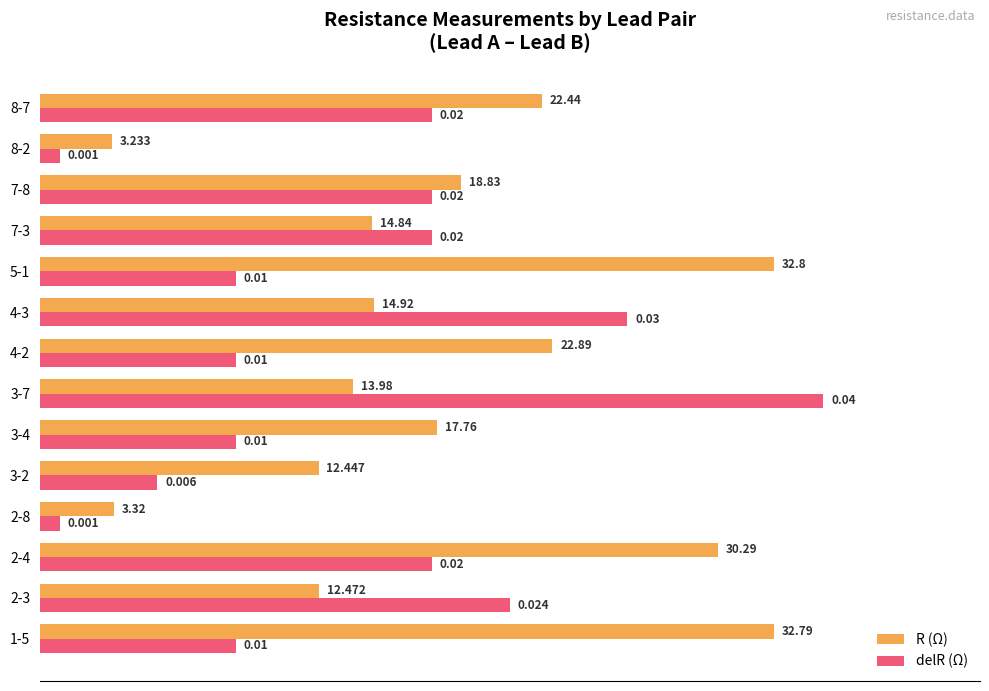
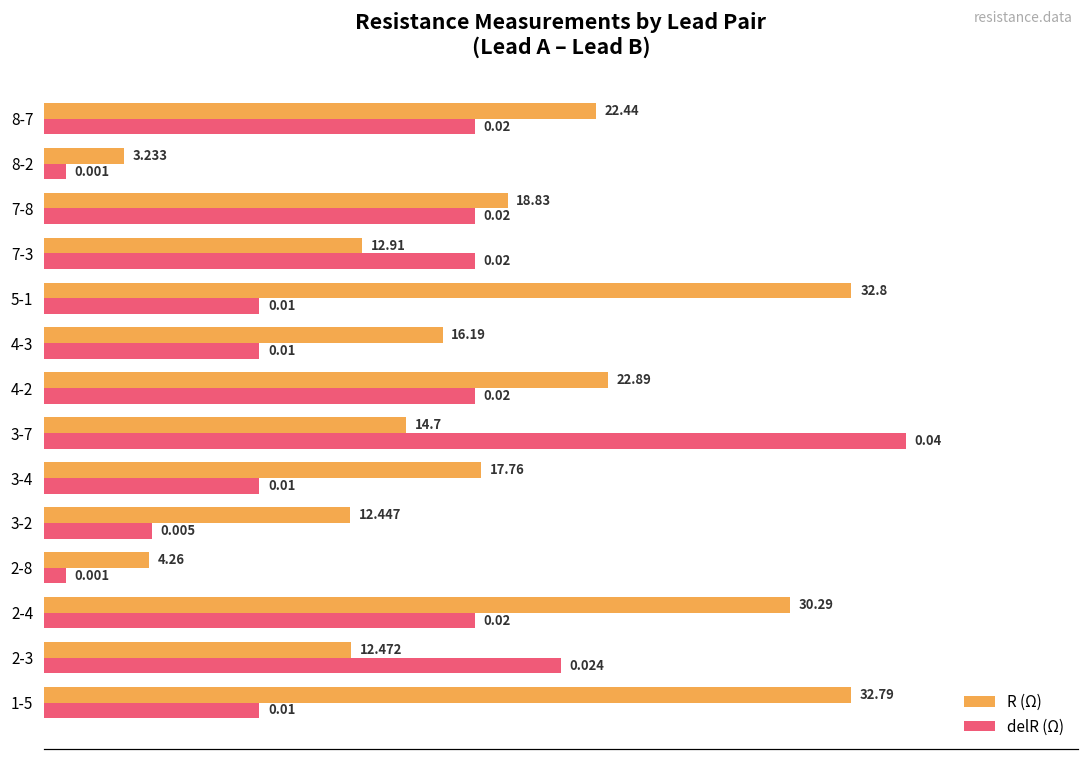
R (Ω), 7-3: 14.84 -> 12.91
R (Ω), 4-3: 14.92 -> 16.19
delR (Ω), 4-3: 0.03 -> 0.01
delR (Ω), 4-2: 0.01 -> 0.02
R (Ω), 3-7: 13.98 -> 14.7
delR (Ω), 3-2: 0.006 -> 0.005
R (Ω), 2-8: 3.32 -> 4.26
